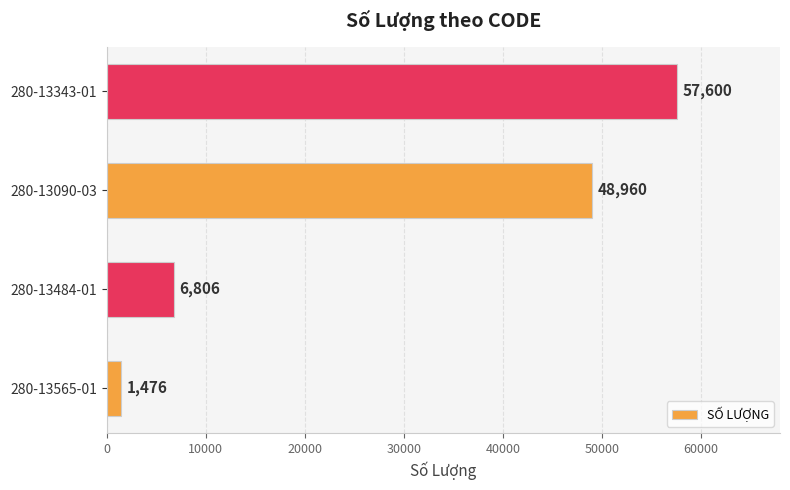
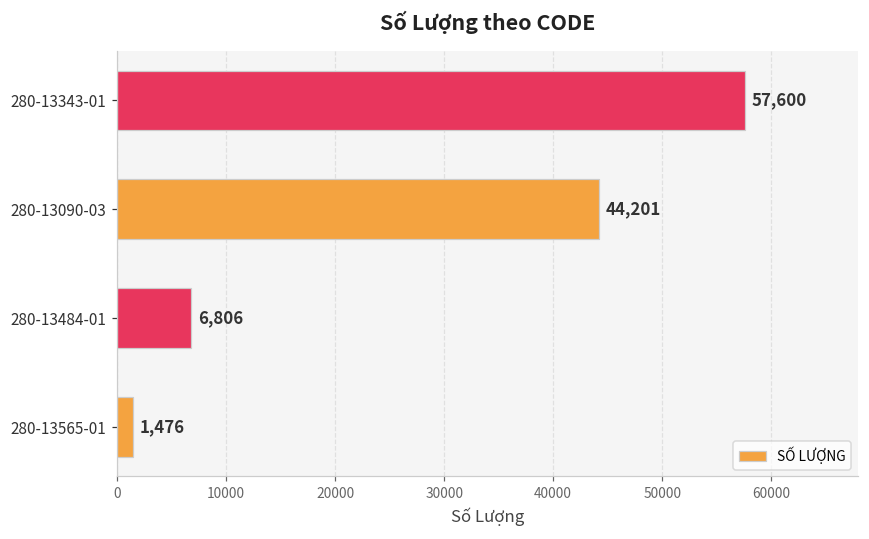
280-13090-03: 48,960 -> 44,201
